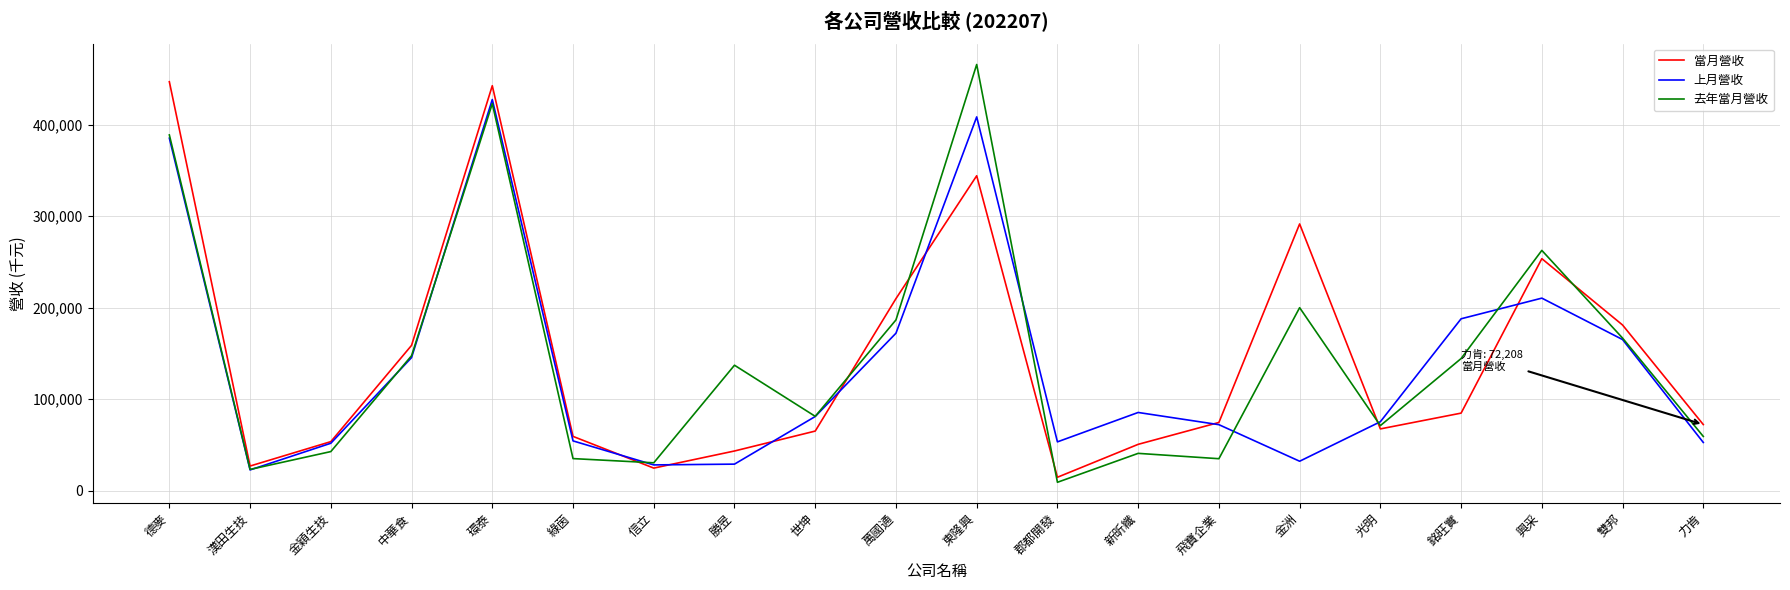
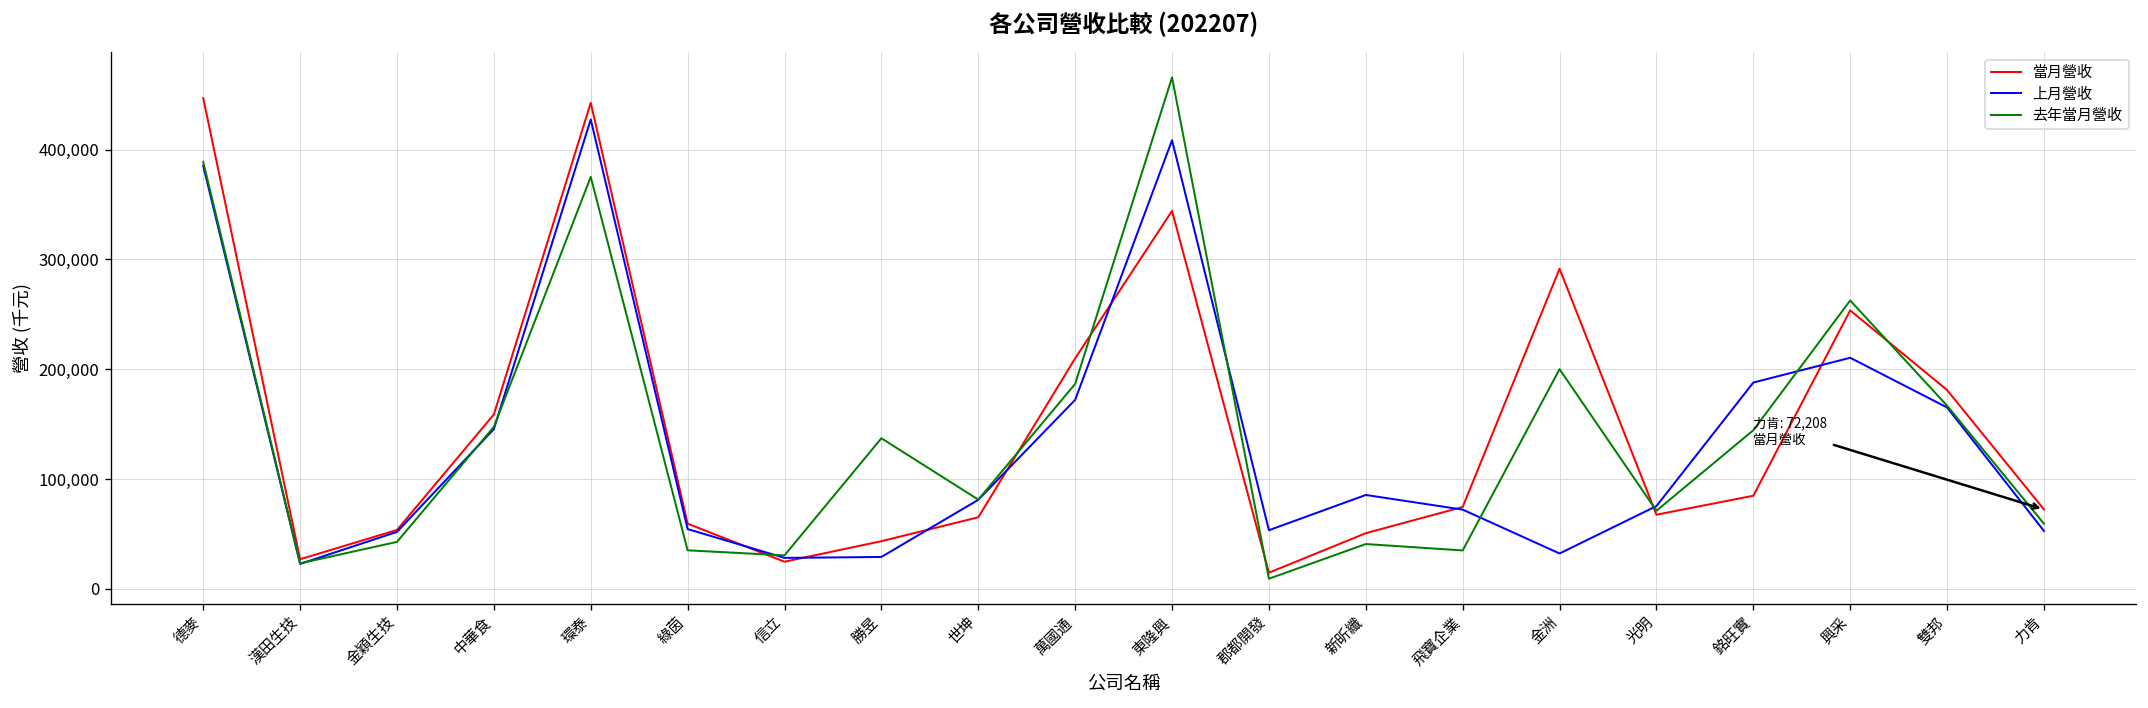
去年當月營收, 環泰: 420,000 -> 380,000
